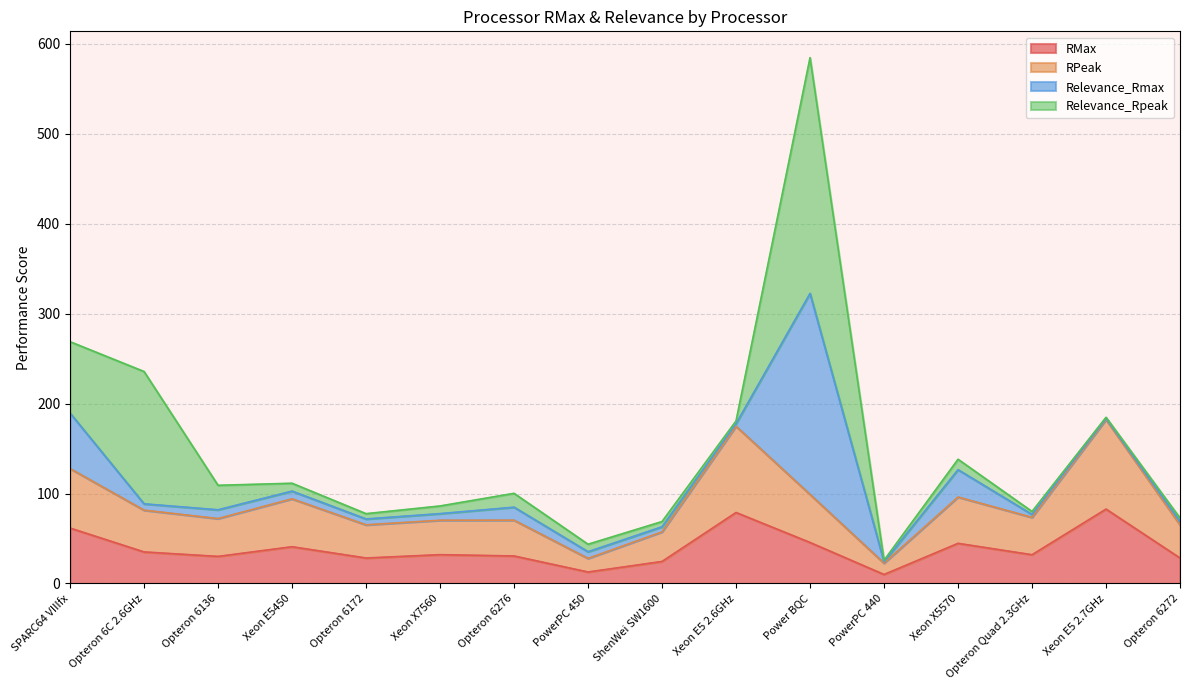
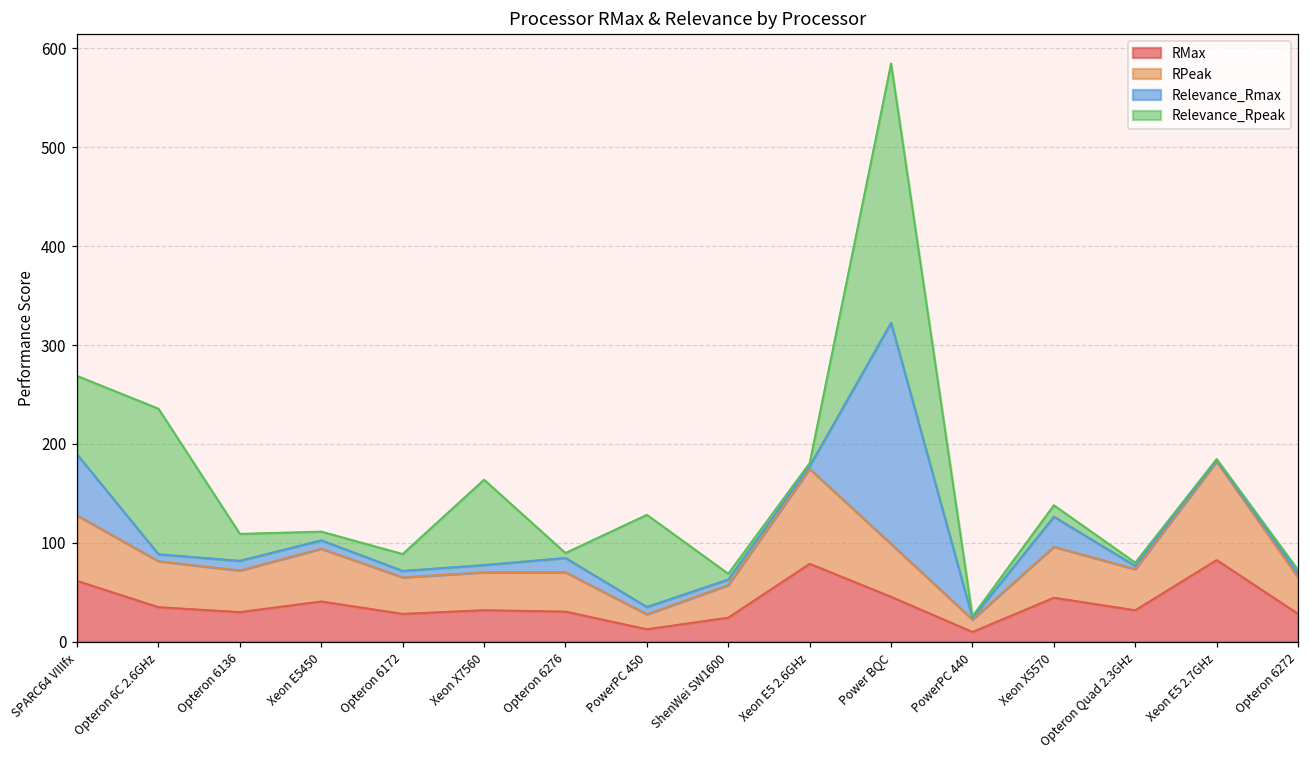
Relevance_Rpeak, Opteron 6172: 10 -> 20
Relevance_Rpeak, Xeon X7560: 10 -> 90
Relevance_Rpeak, Opteron 6276: 20 -> 0
Relevance_Rpeak, PowerPC 450: 10 -> 90
